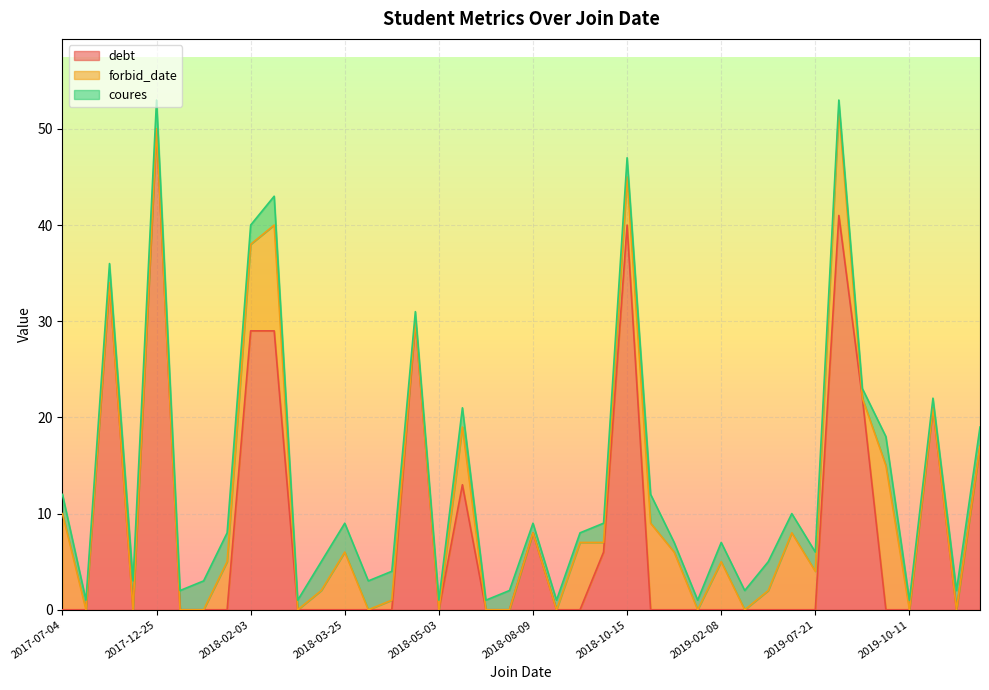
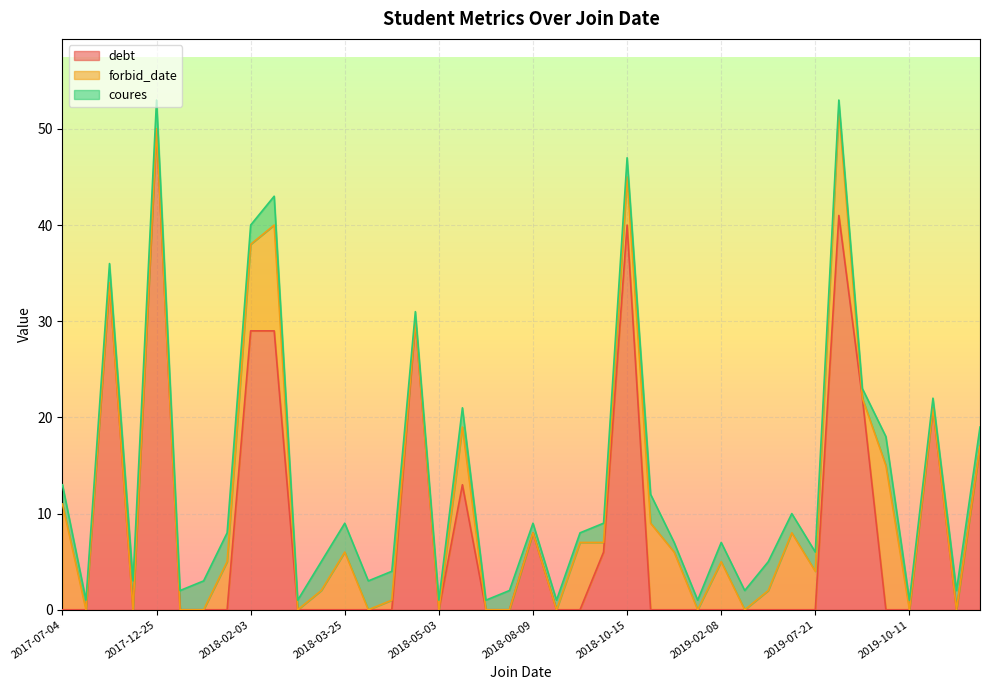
forbid_date, 2017-07-04: 10 -> 11
